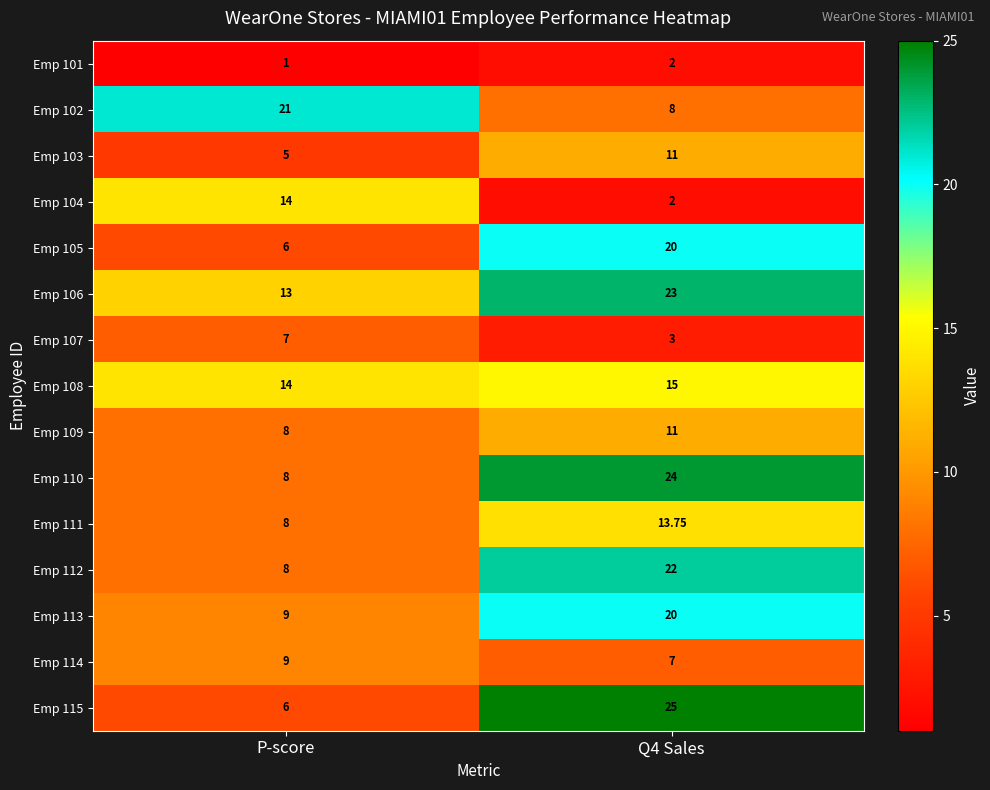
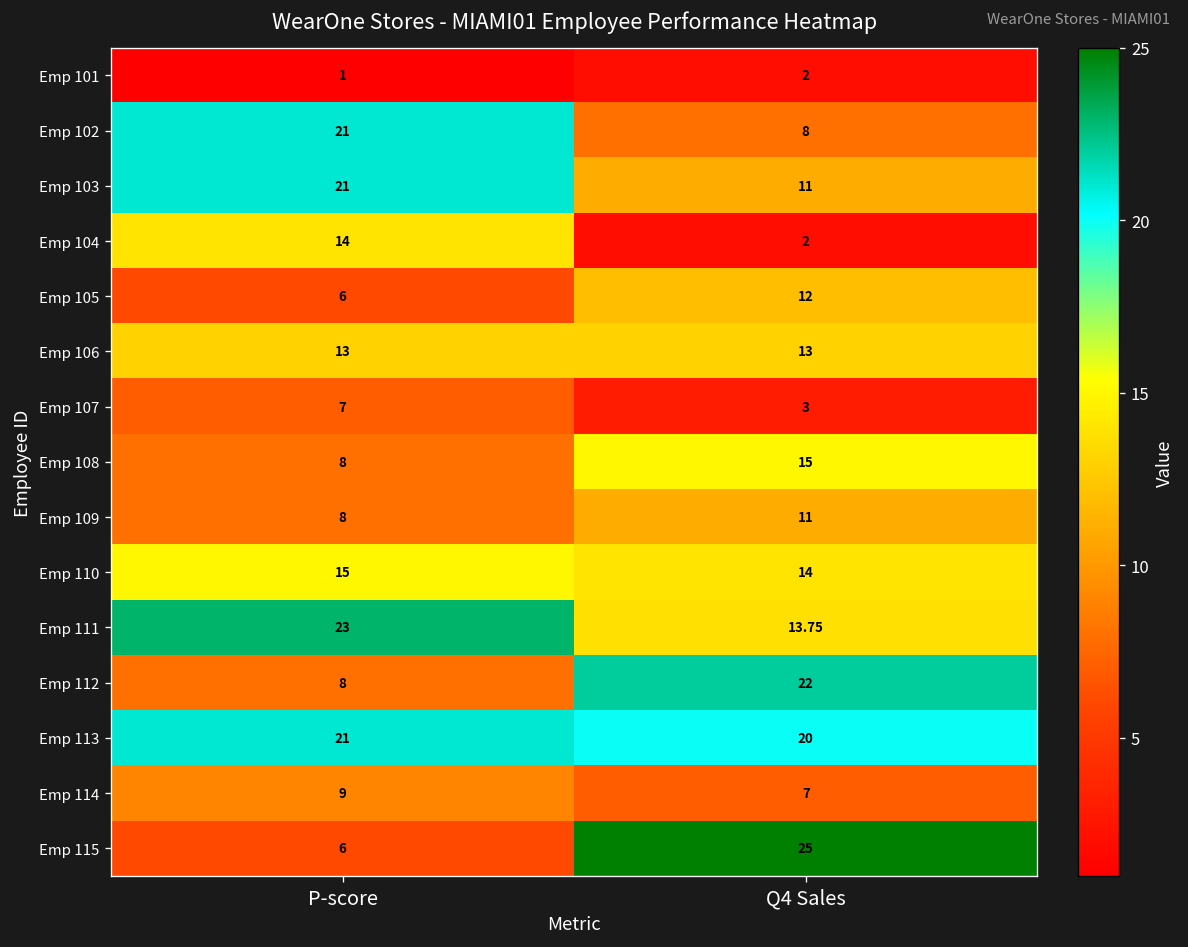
Emp 103, P-score: 5 -> 21
Emp 105, Q4 Sales: 20 -> 12
Emp 106, Q4 Sales: 23 -> 13
Emp 108, P-score: 14 -> 8
Emp 110, P-score: 8 -> 15
Emp 110, Q4 Sales: 24 -> 14
Emp 111, P-score: 8 -> 23
Emp 113, P-score: 9 -> 21
